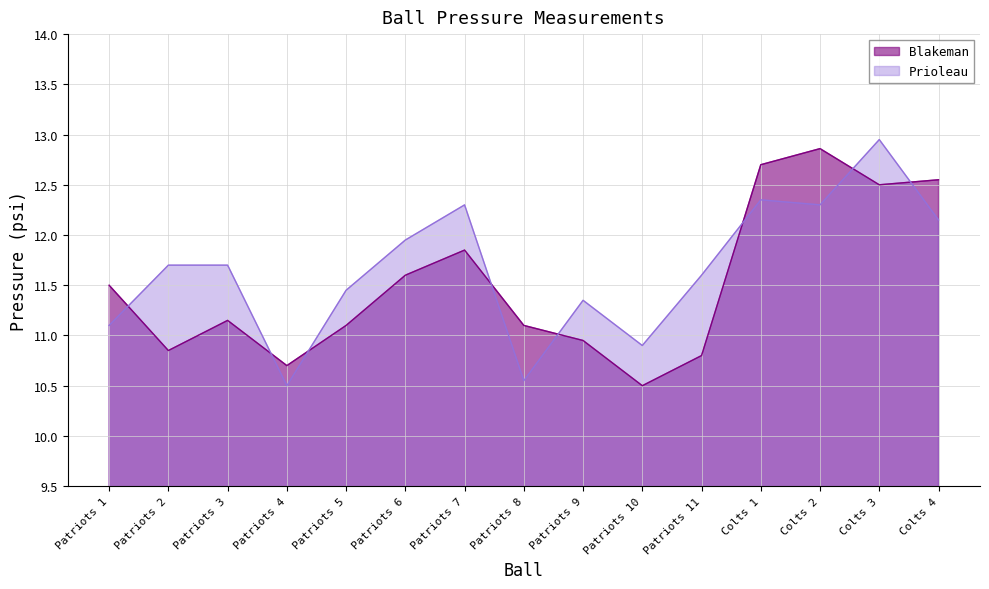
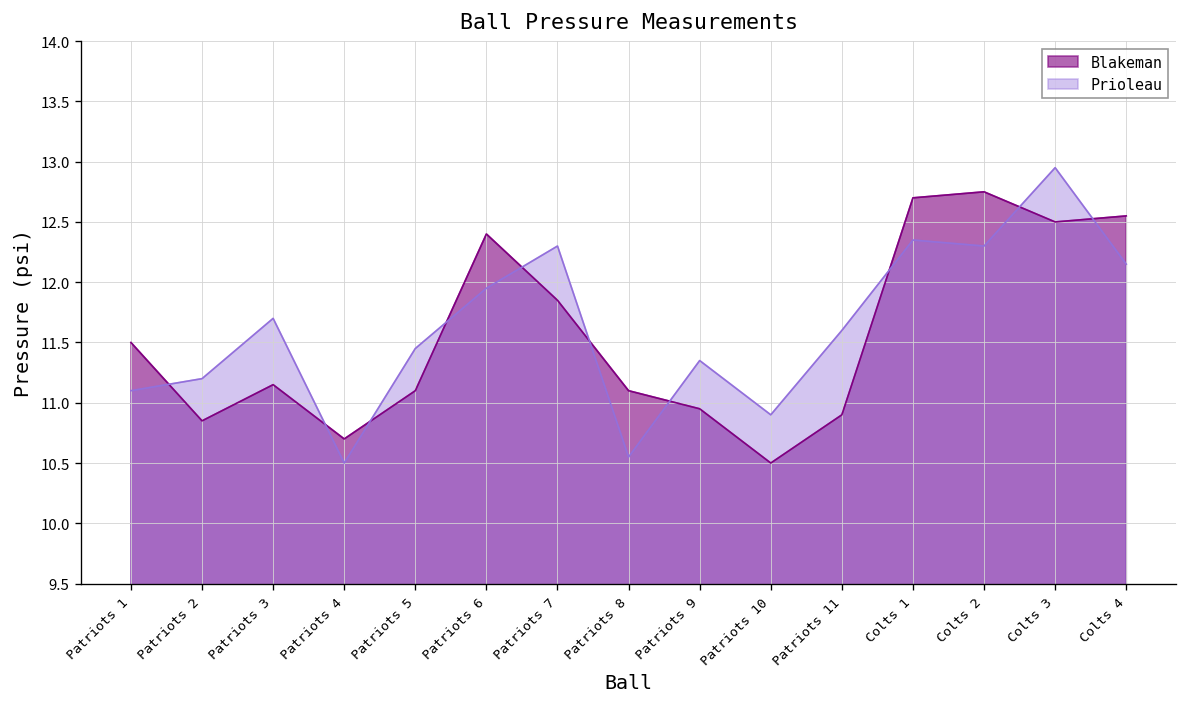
Prioleau, Patriots 2: 11.7 -> 11.2
Blakeman, Patriots 6: 11.6 -> 12.4
Blakeman, Patriots 11: 10.8 -> 10.9
Blakeman, Colts 2: 12.86 -> 12.75
